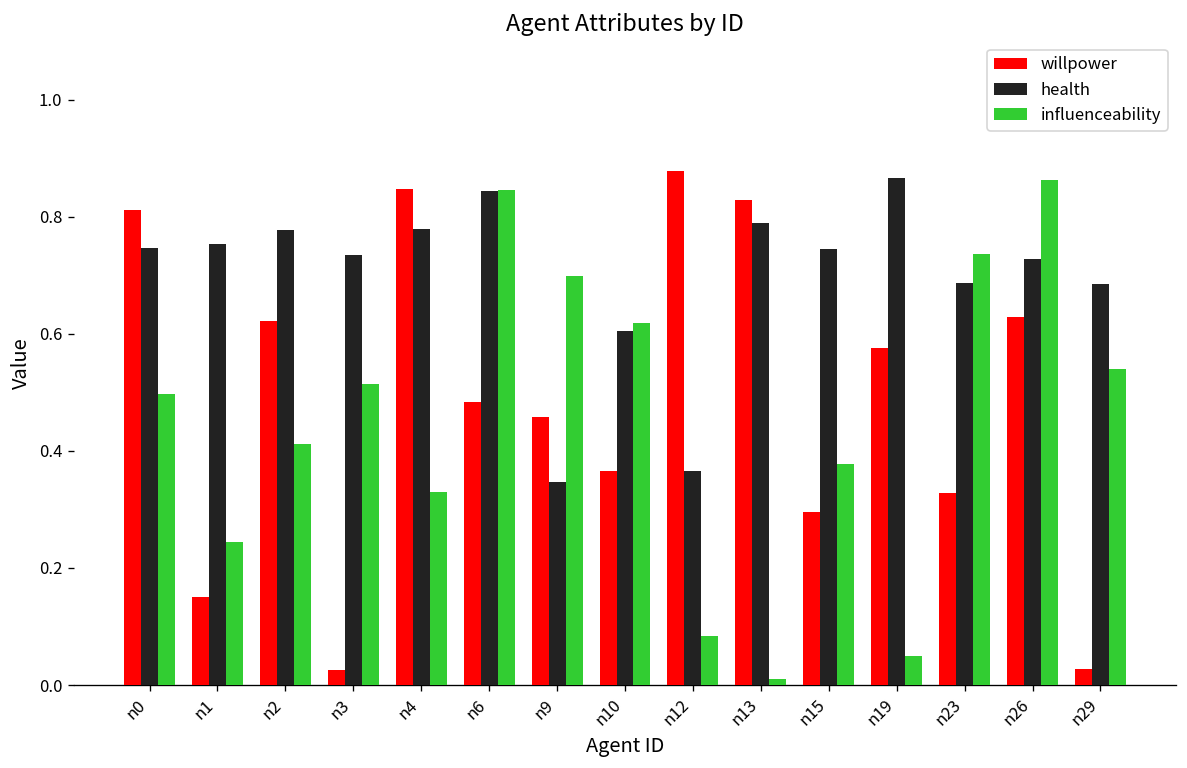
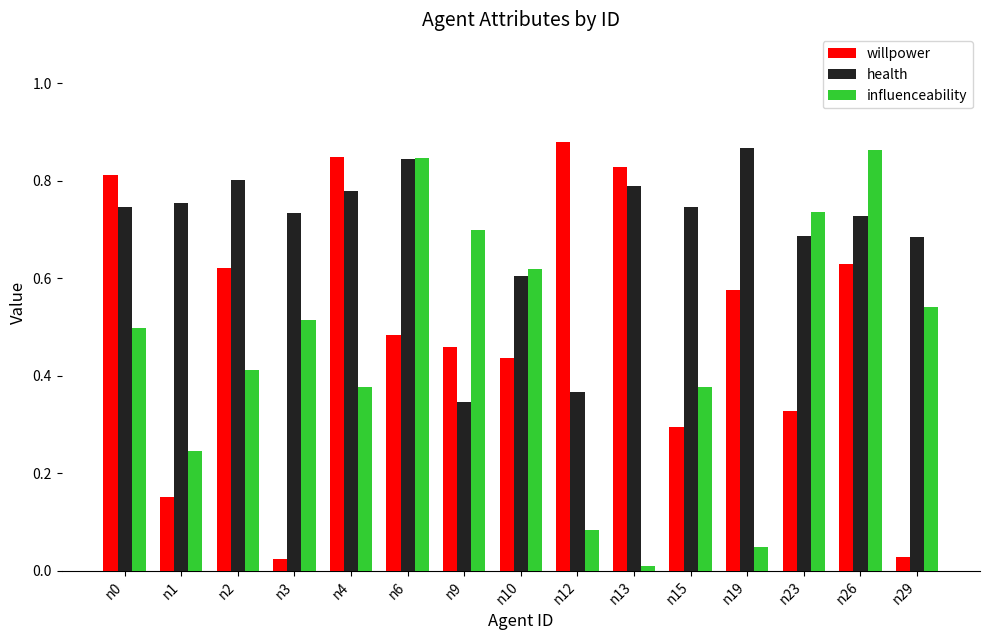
health, n2: 0.78 -> 0.80
influenceability, n4: 0.33 -> 0.38
willpower, n10: 0.37 -> 0.44
